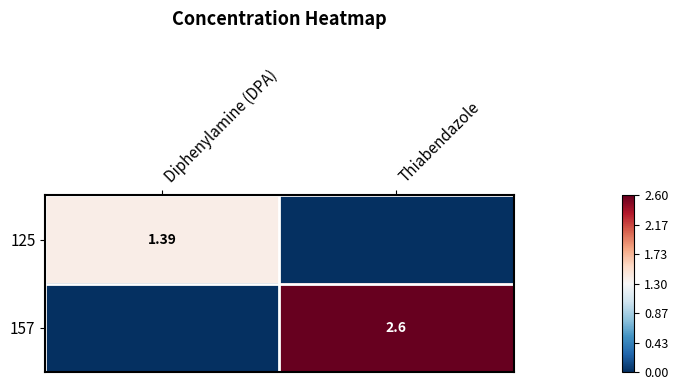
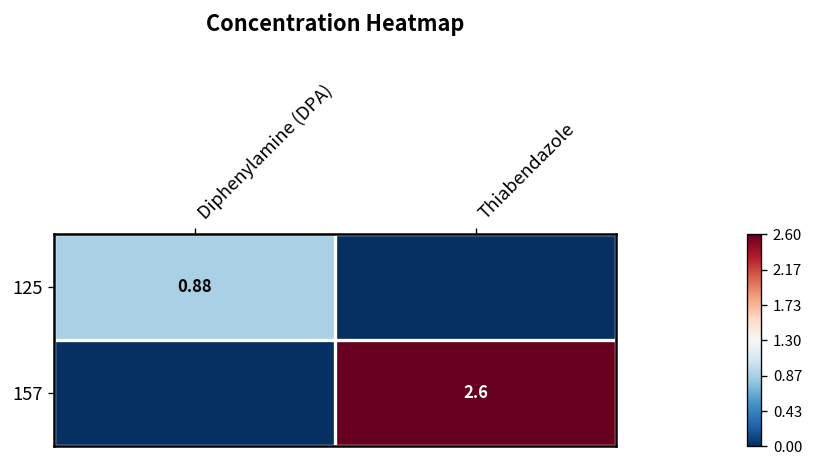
125, Diphenylamine (DPA): 1.39 -> 0.88
